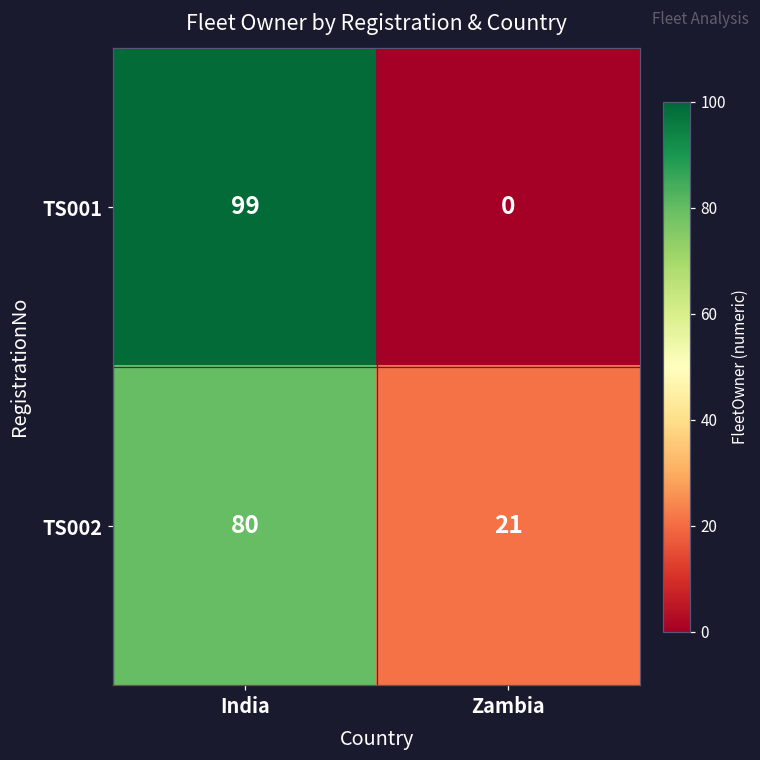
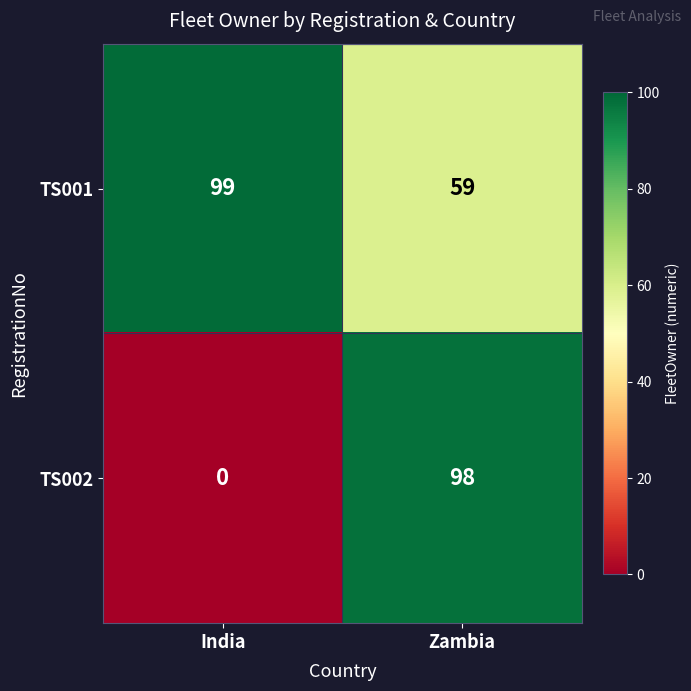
TS001, Zambia: 0 -> 59
TS002, India: 80 -> 0
TS002, Zambia: 21 -> 98
